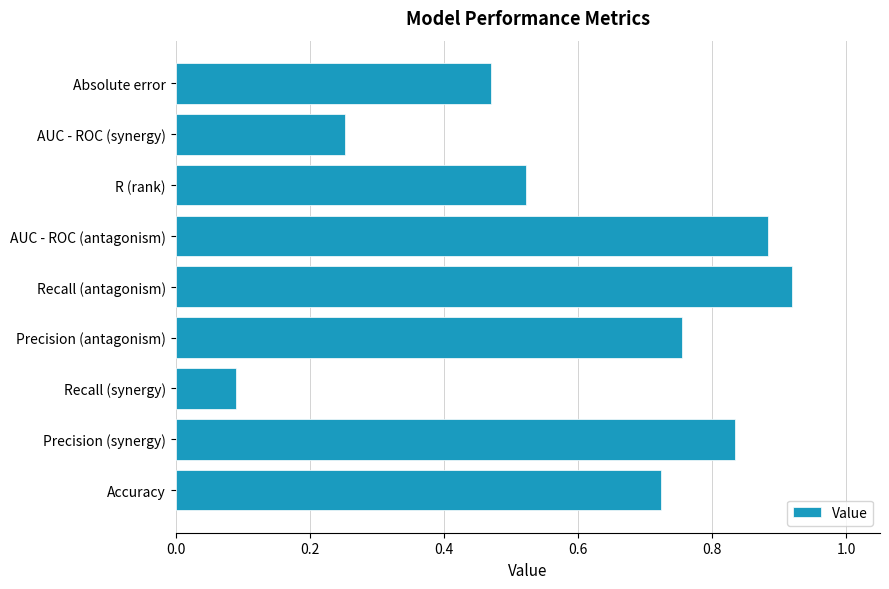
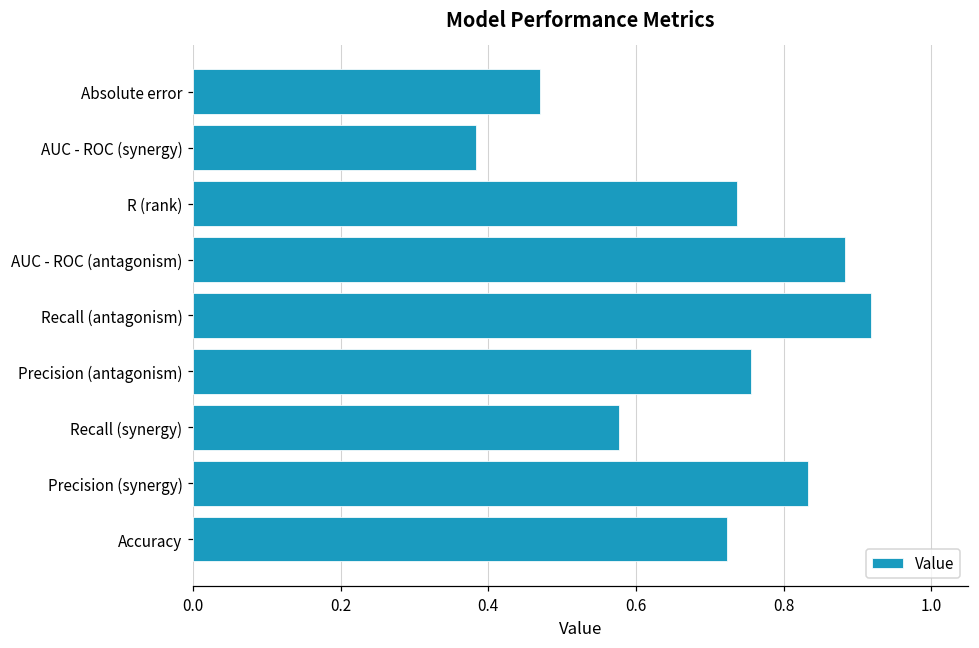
AUC - ROC (synergy): 0.25 -> 0.38
R (rank): 0.52 -> 0.74
Recall (synergy): 0.09 -> 0.58
